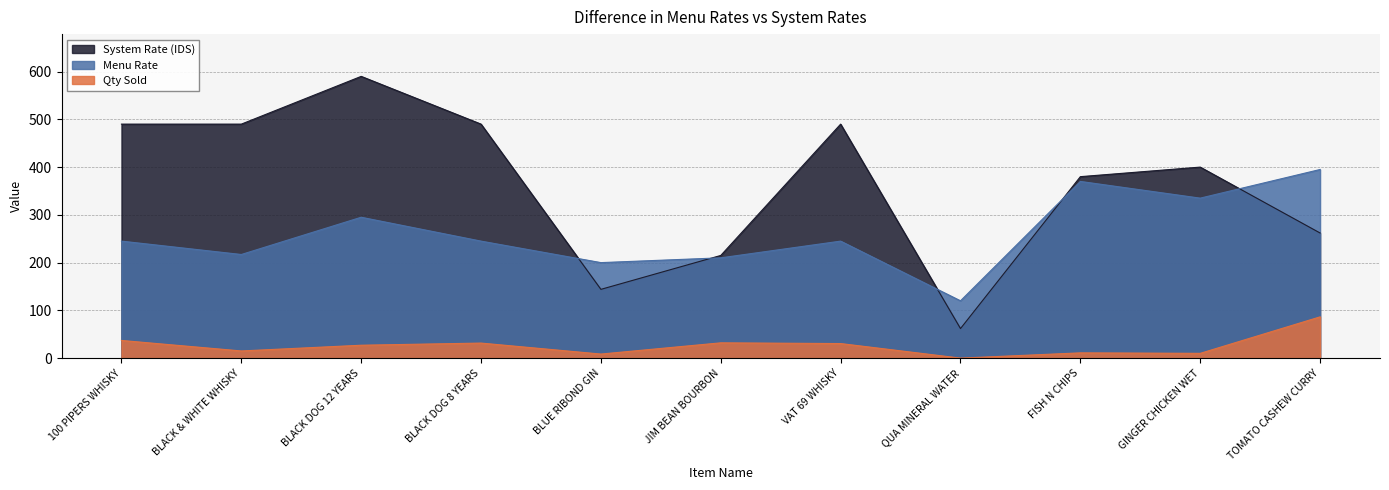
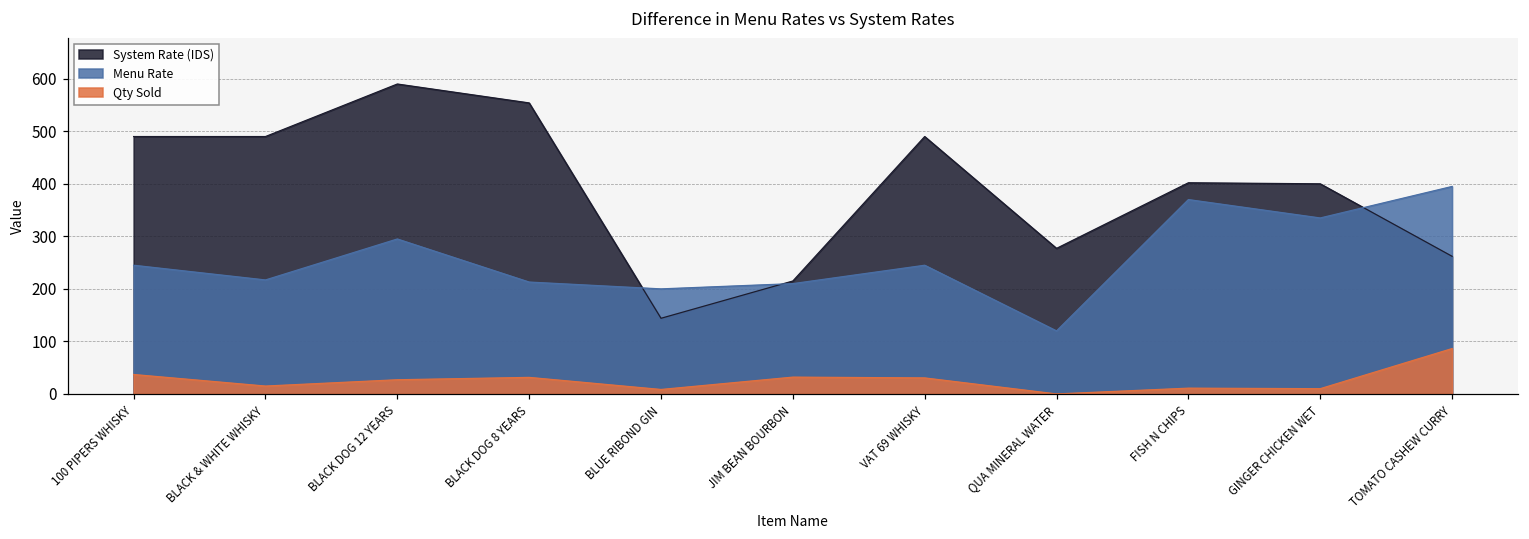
System Rate (IDS), BLACK DOG 8 YEARS: 490 -> 550
Menu Rate, BLACK DOG 8 YEARS: 250 -> 210
System Rate (IDS), QUA MINERAL WATER: 60 -> 280
System Rate (IDS), FISH N CHIPS: 380 -> 400
